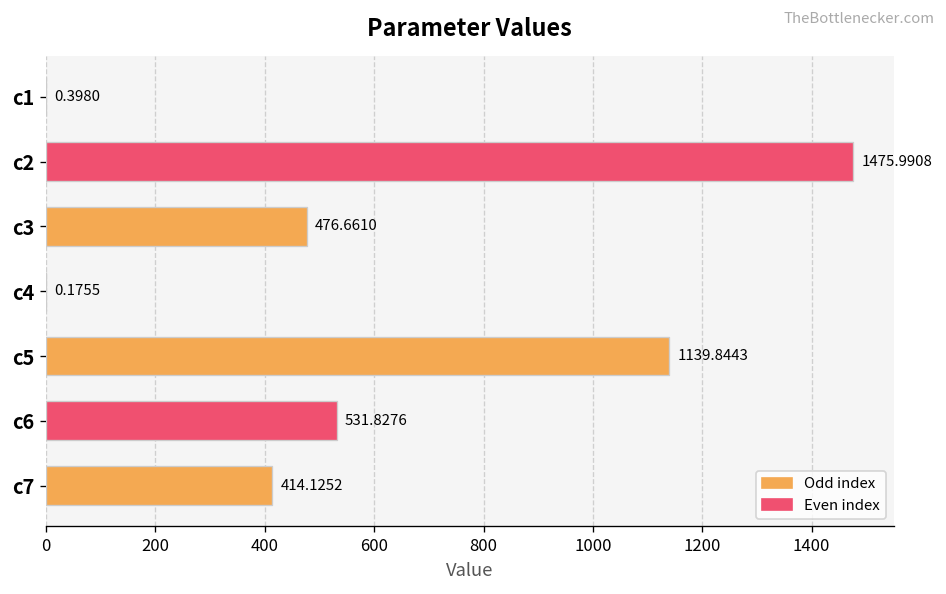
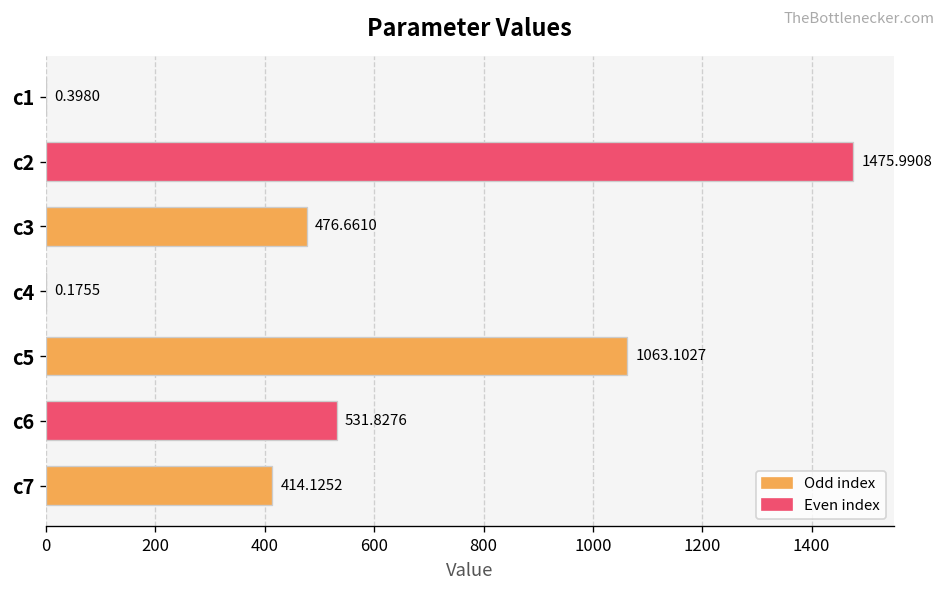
c5: 1139.8443 -> 1063.1027
